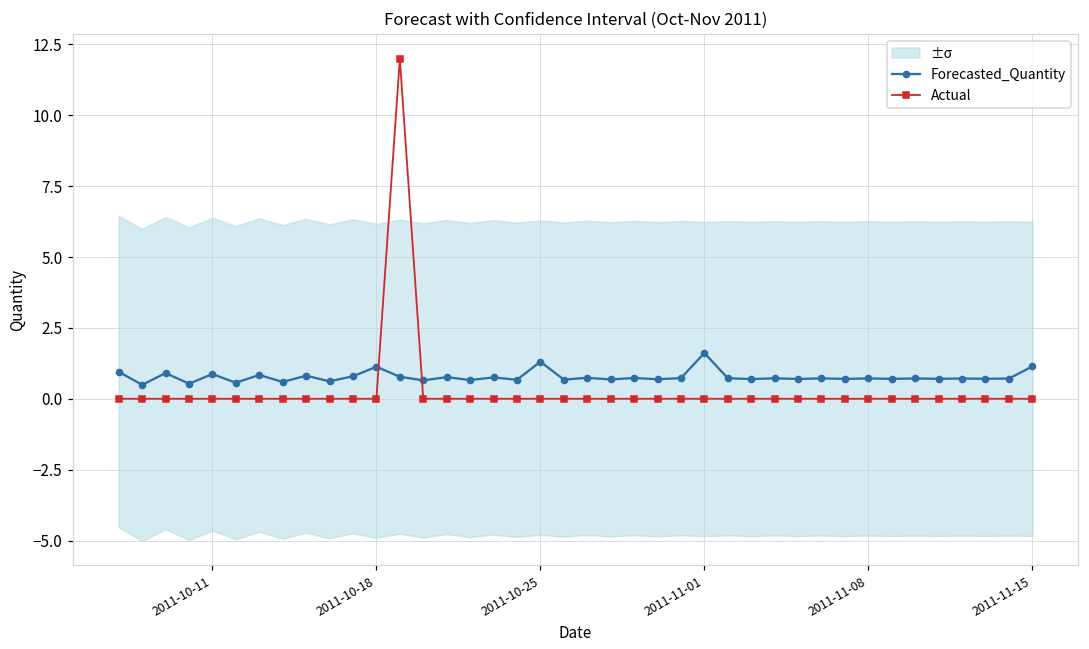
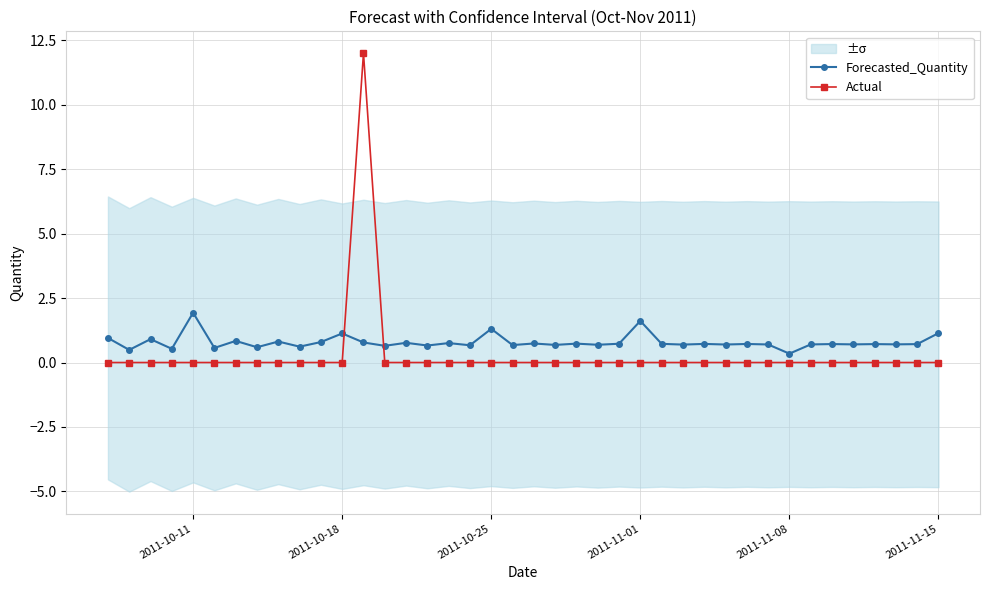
Forecasted_Quantity, 2011-10-11: 0.9 -> 1.9
Forecasted_Quantity, 2011-11-08: 0.7 -> 0.3
